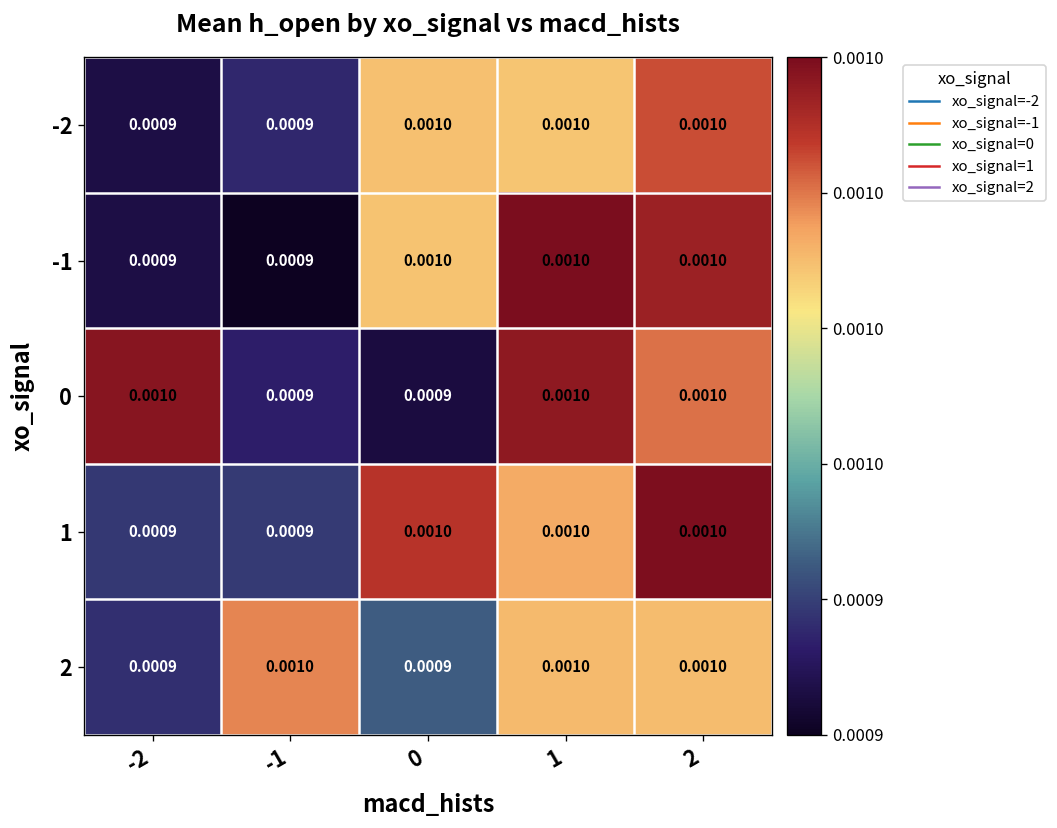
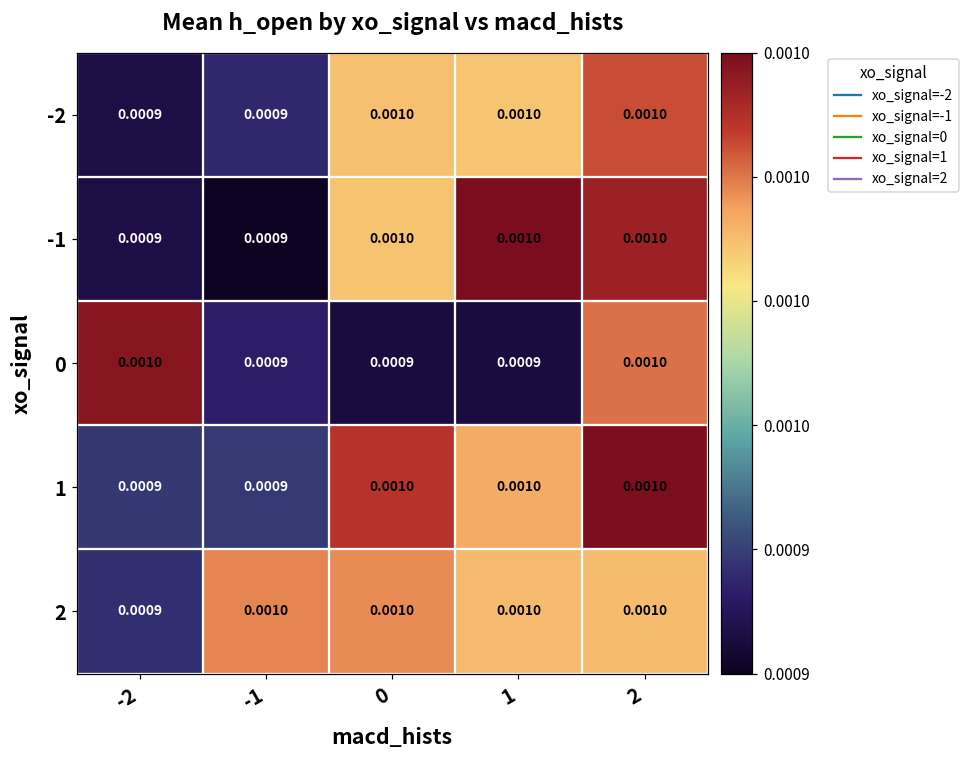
0, 1: 0.0010 -> 0.0009
2, 0: 0.0009 -> 0.0010
